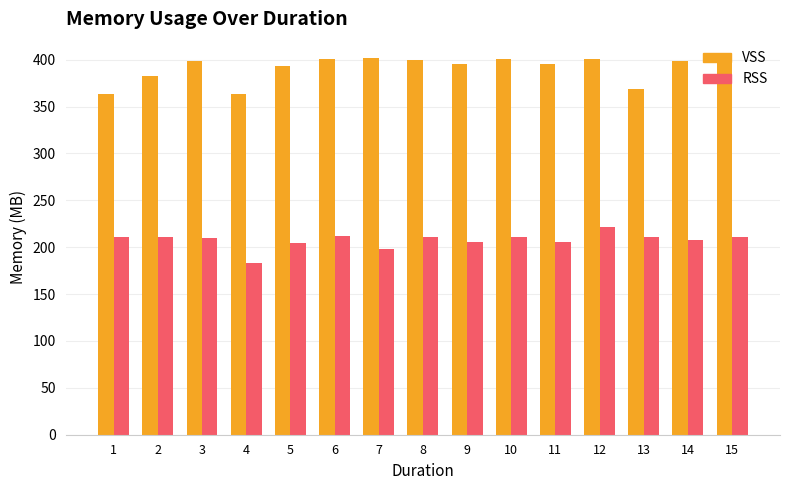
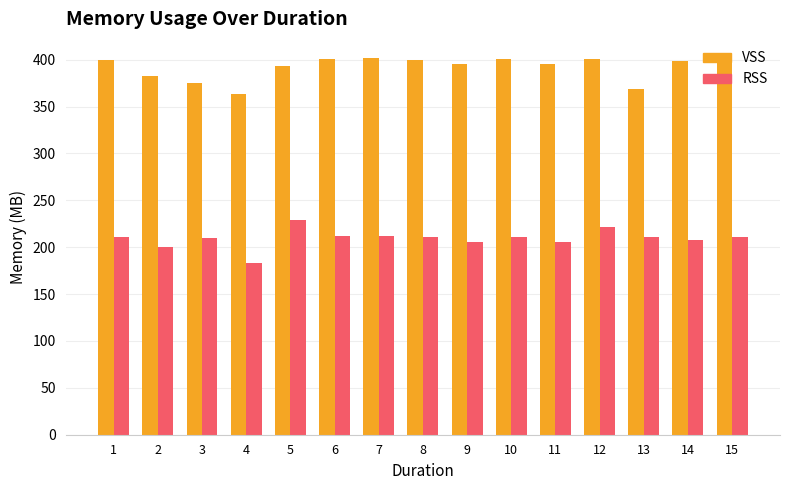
VSS, 1: 360 -> 400
RSS, 2: 210 -> 200
VSS, 3: 400 -> 380
RSS, 5: 200 -> 230
RSS, 7: 200 -> 210
